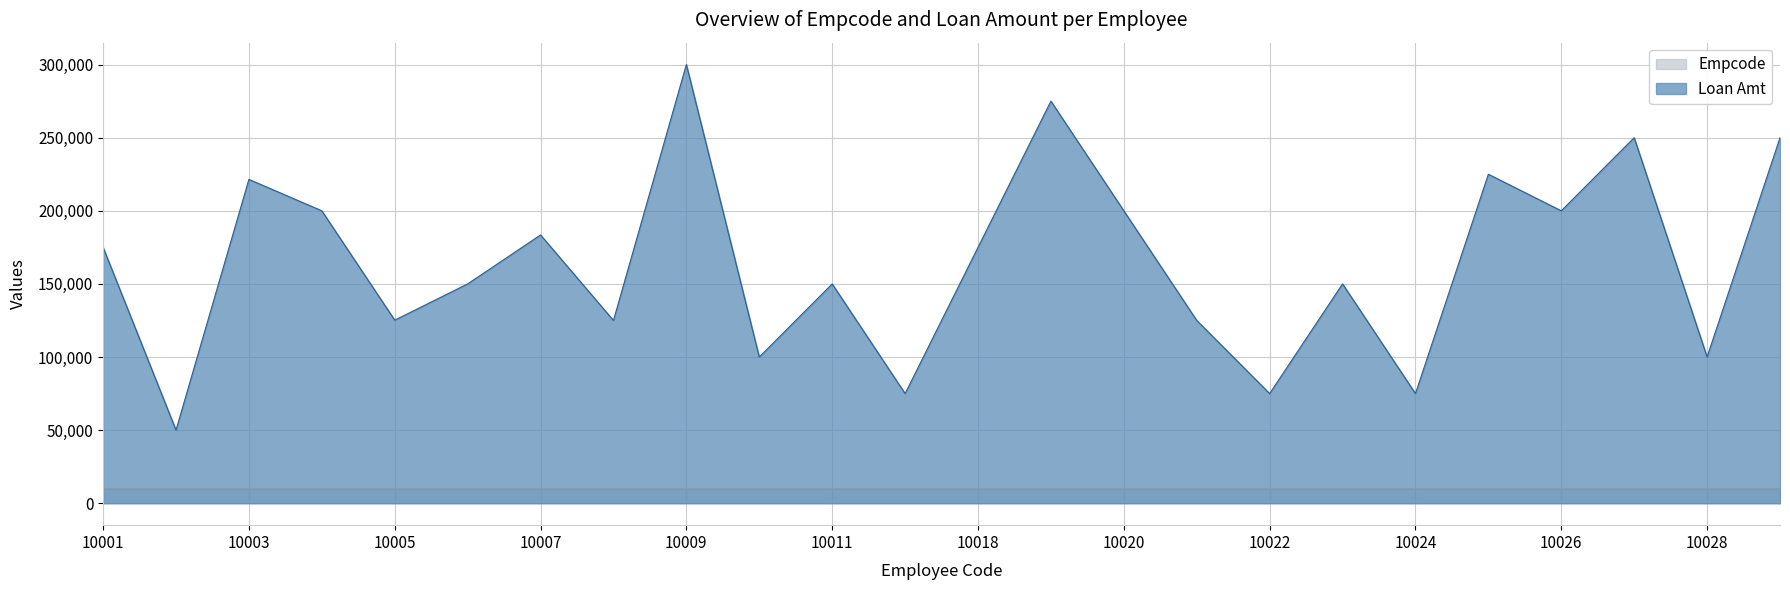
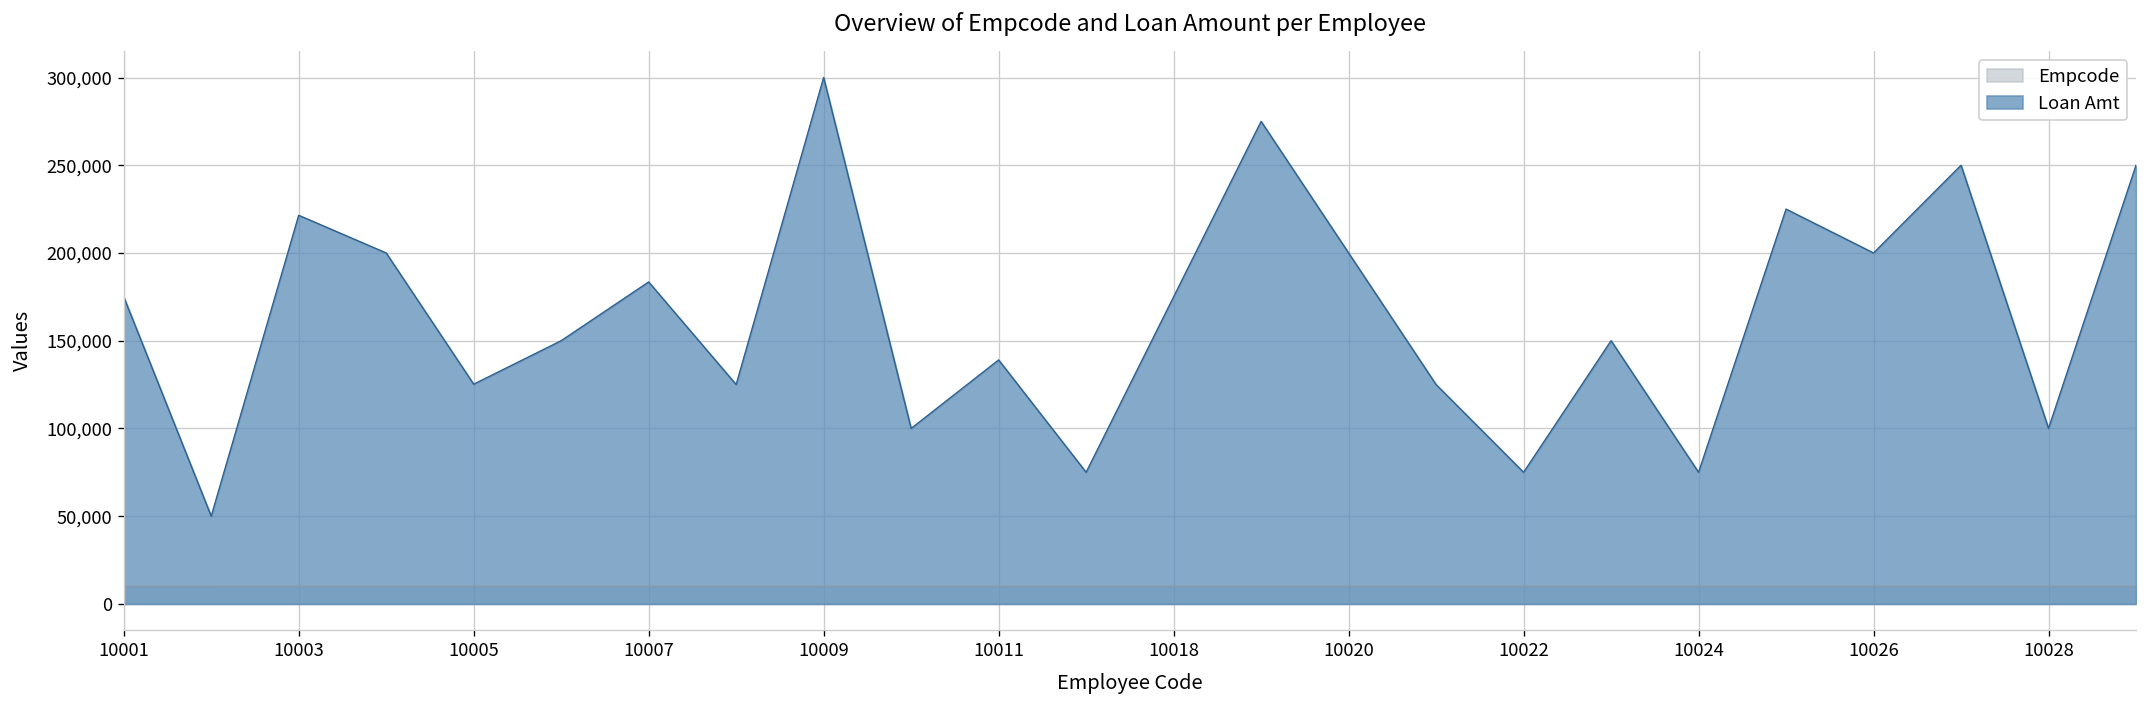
Loan Amt, 10011: 150,000 -> 139,000
